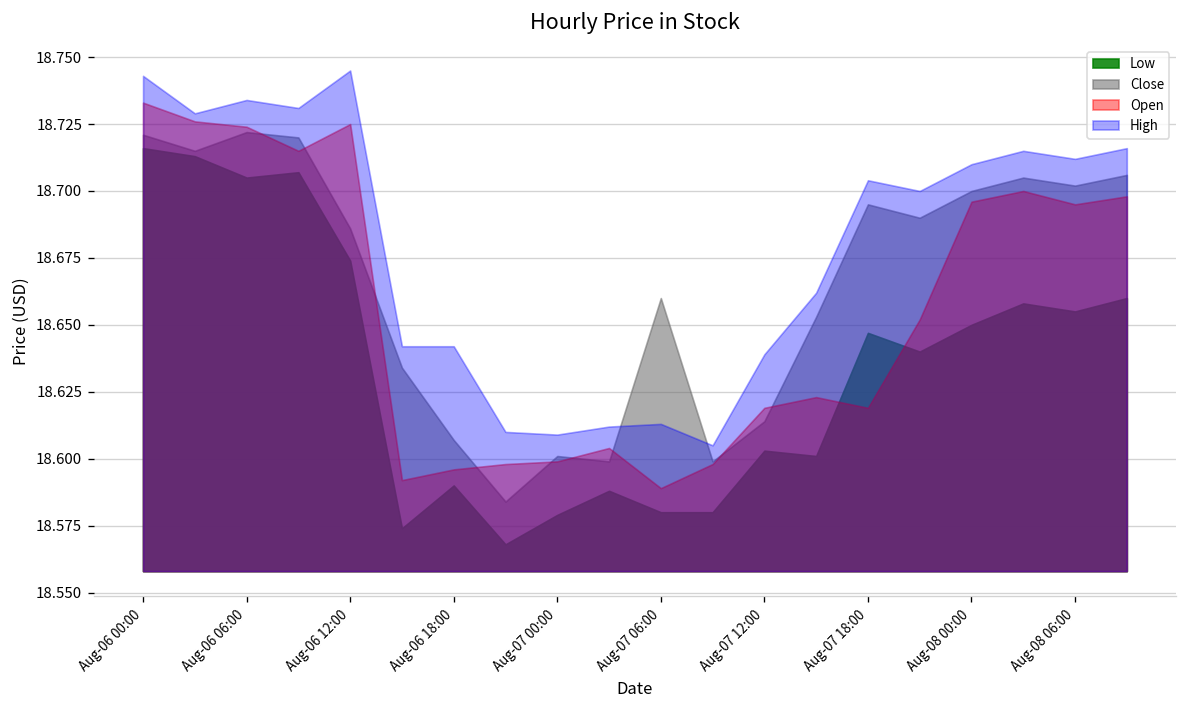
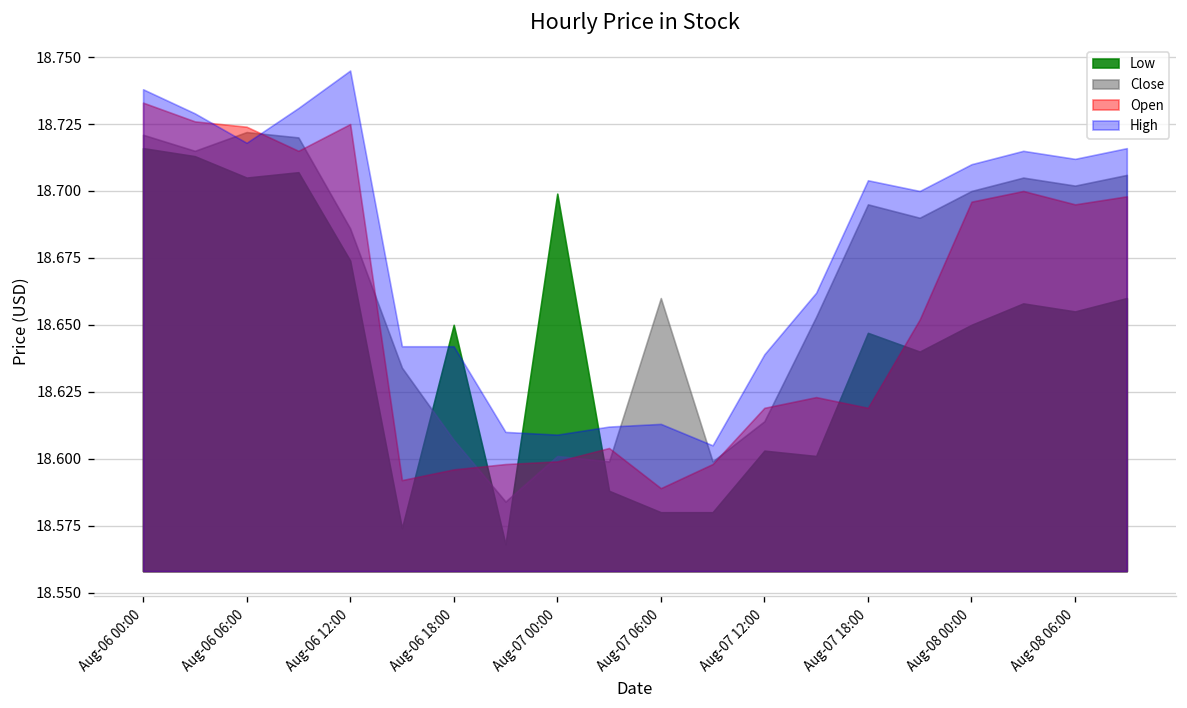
High, Aug-06 00:00: 18.743 -> 18.738
High, Aug-06 06:00: 18.734 -> 18.718
Low, Aug-06 18:00: 18.59 -> 18.65
Low, Aug-07 00:00: 18.579 -> 18.699
